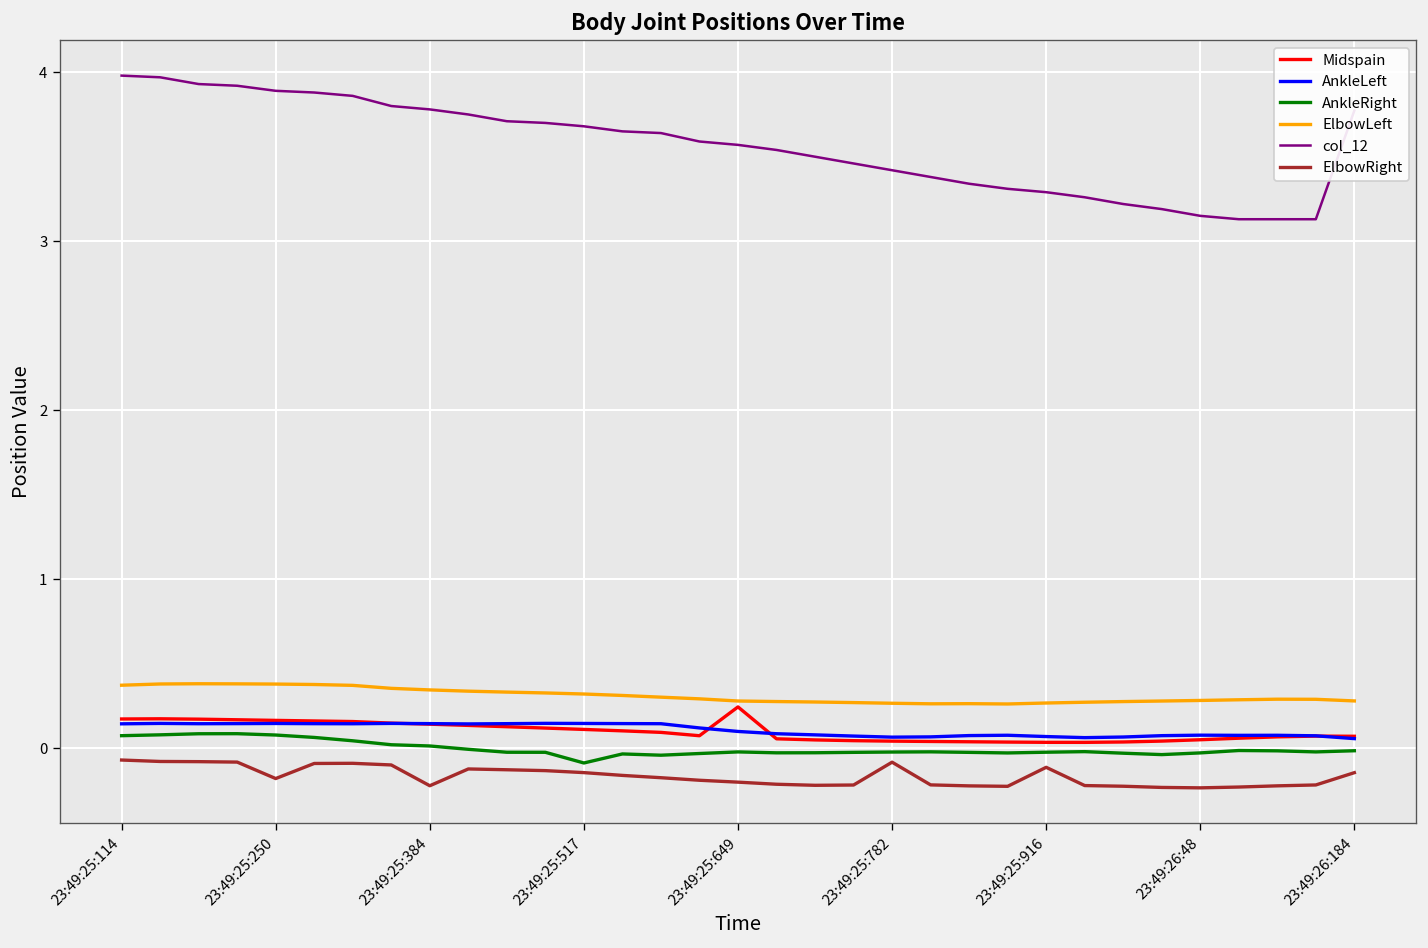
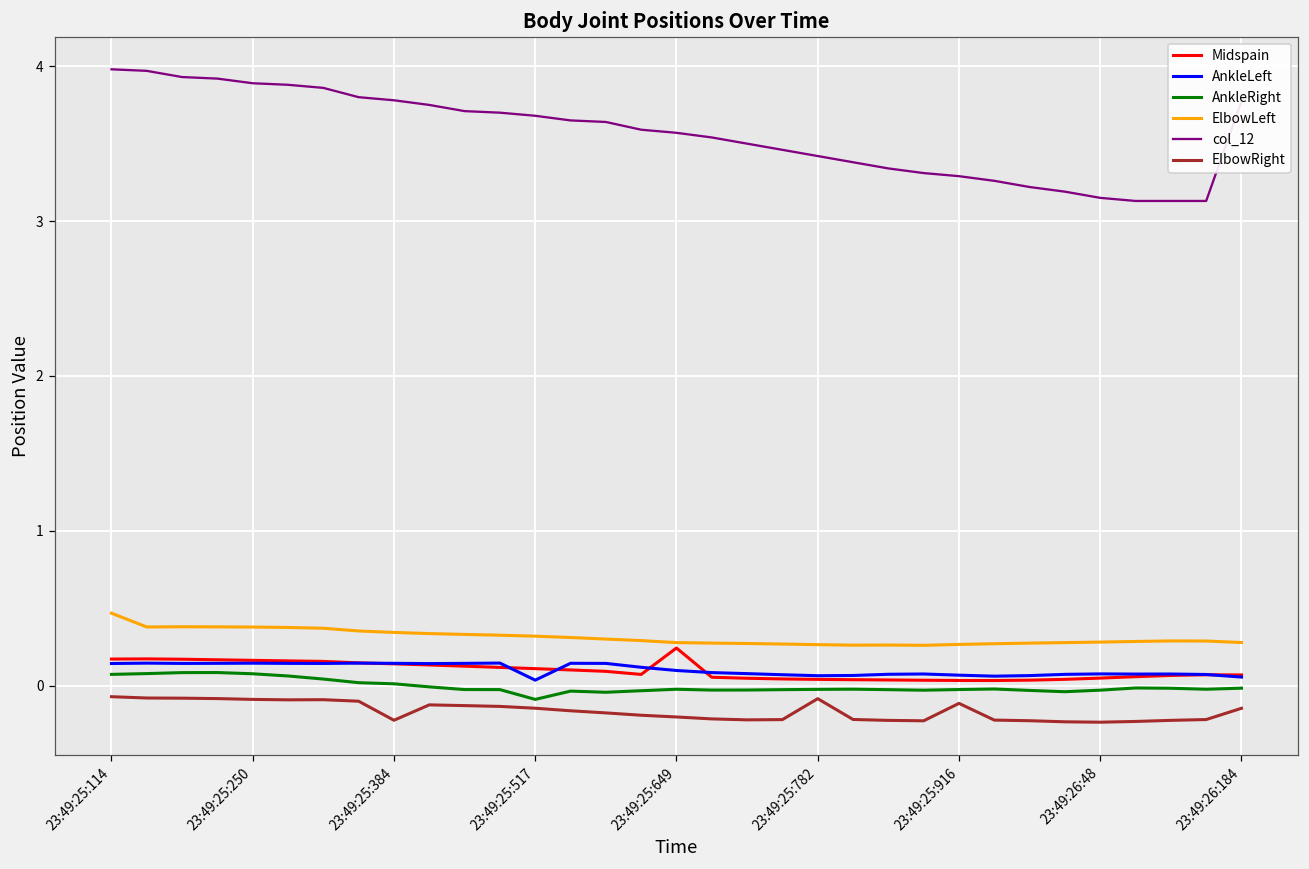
ElbowLeft, 23:49:25:114: 0.37 -> 0.47
ElbowRight, 23:49:25:250: -0.18 -> -0.09
AnkleLeft, 23:49:25:517: 0.15 -> 0.04
